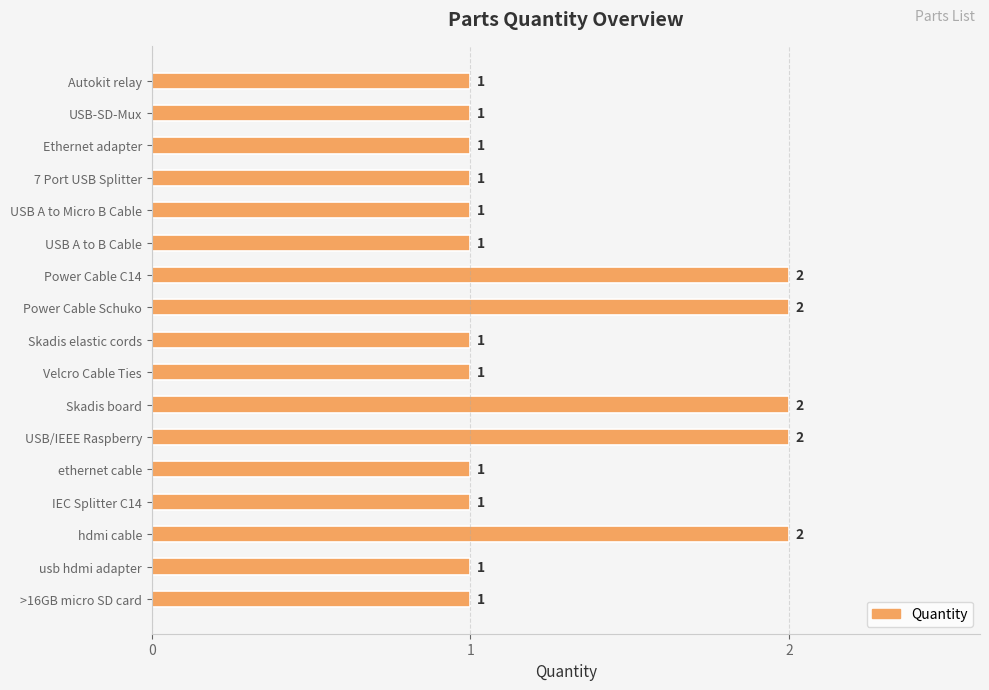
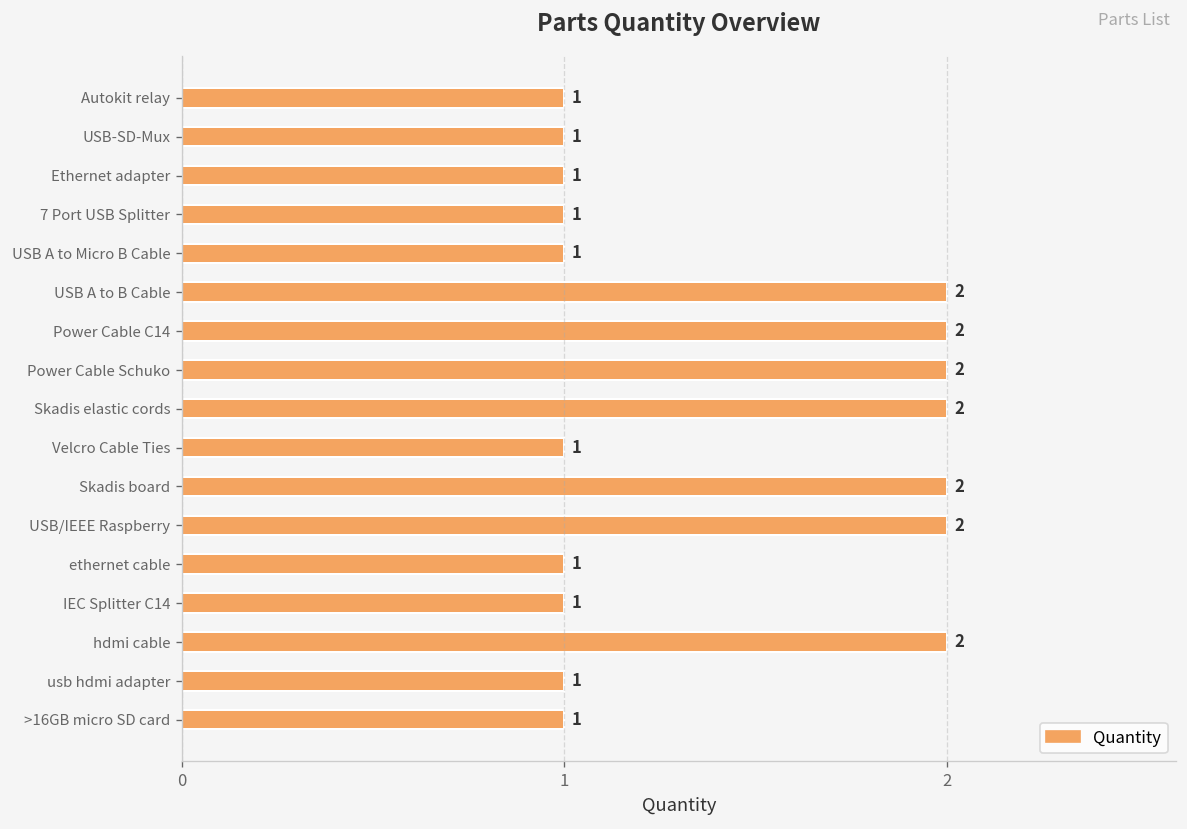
USB A to B Cable: 1 -> 2
Skadis elastic cords: 1 -> 2
